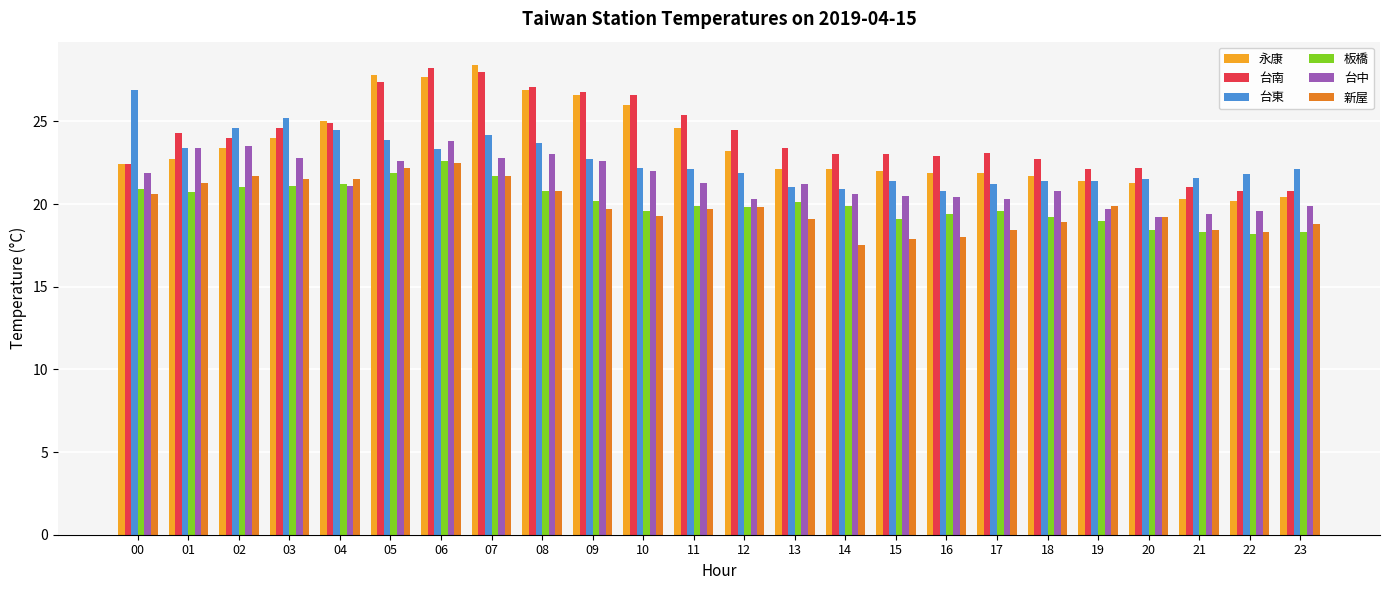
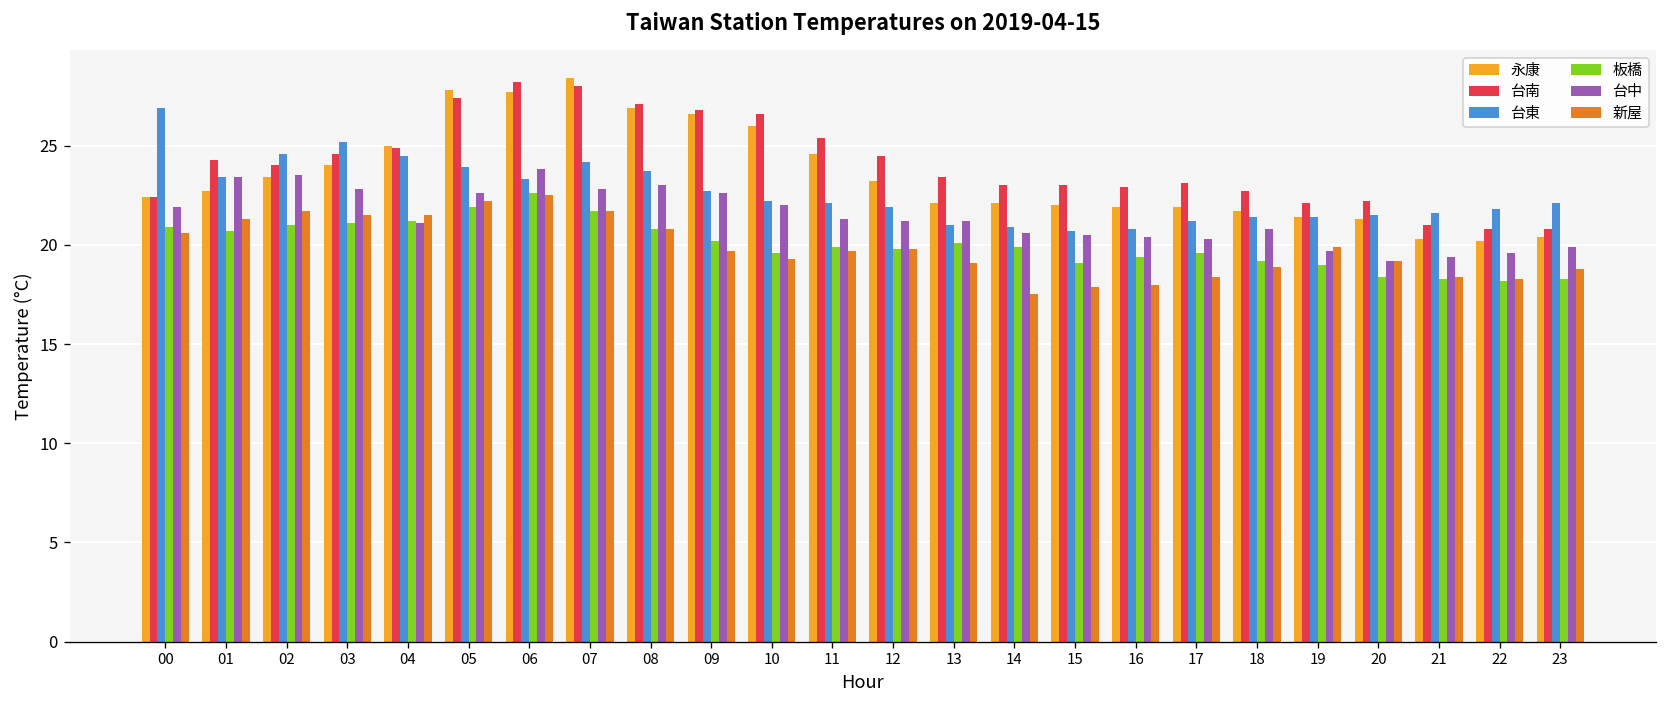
台中, 12: 20.3 -> 21.2
台東, 15: 21.4 -> 20.7
